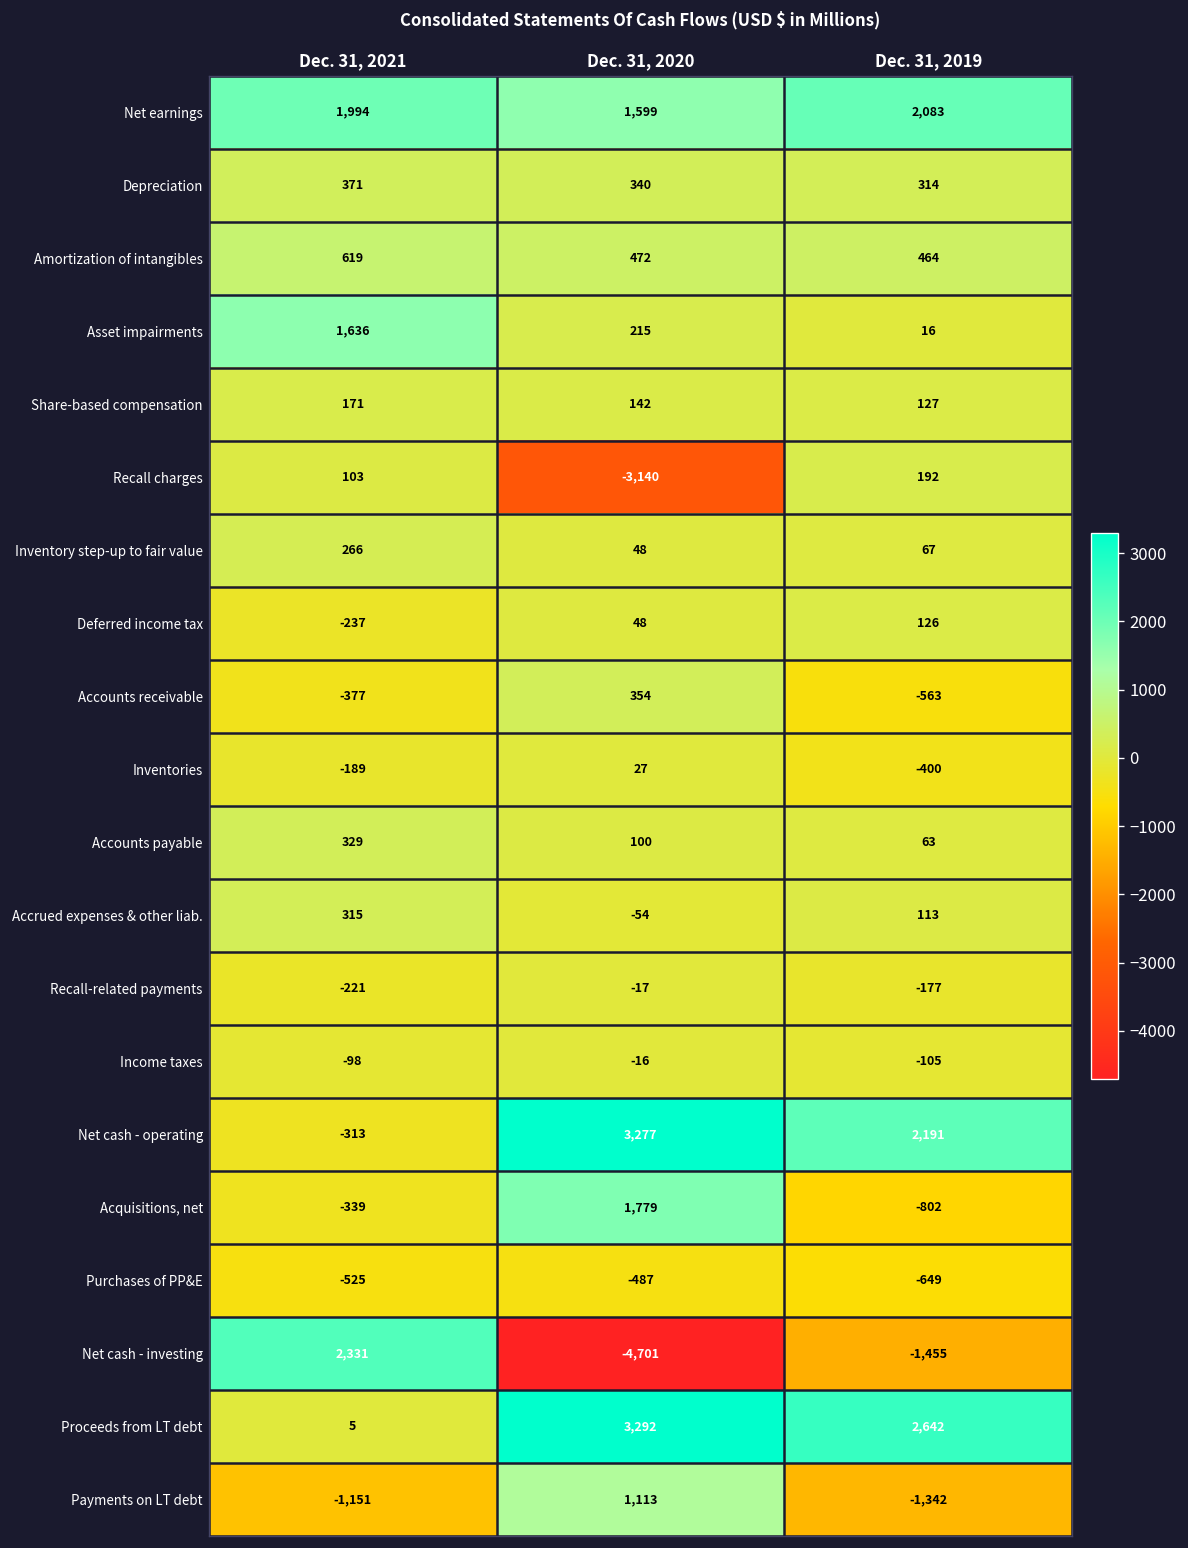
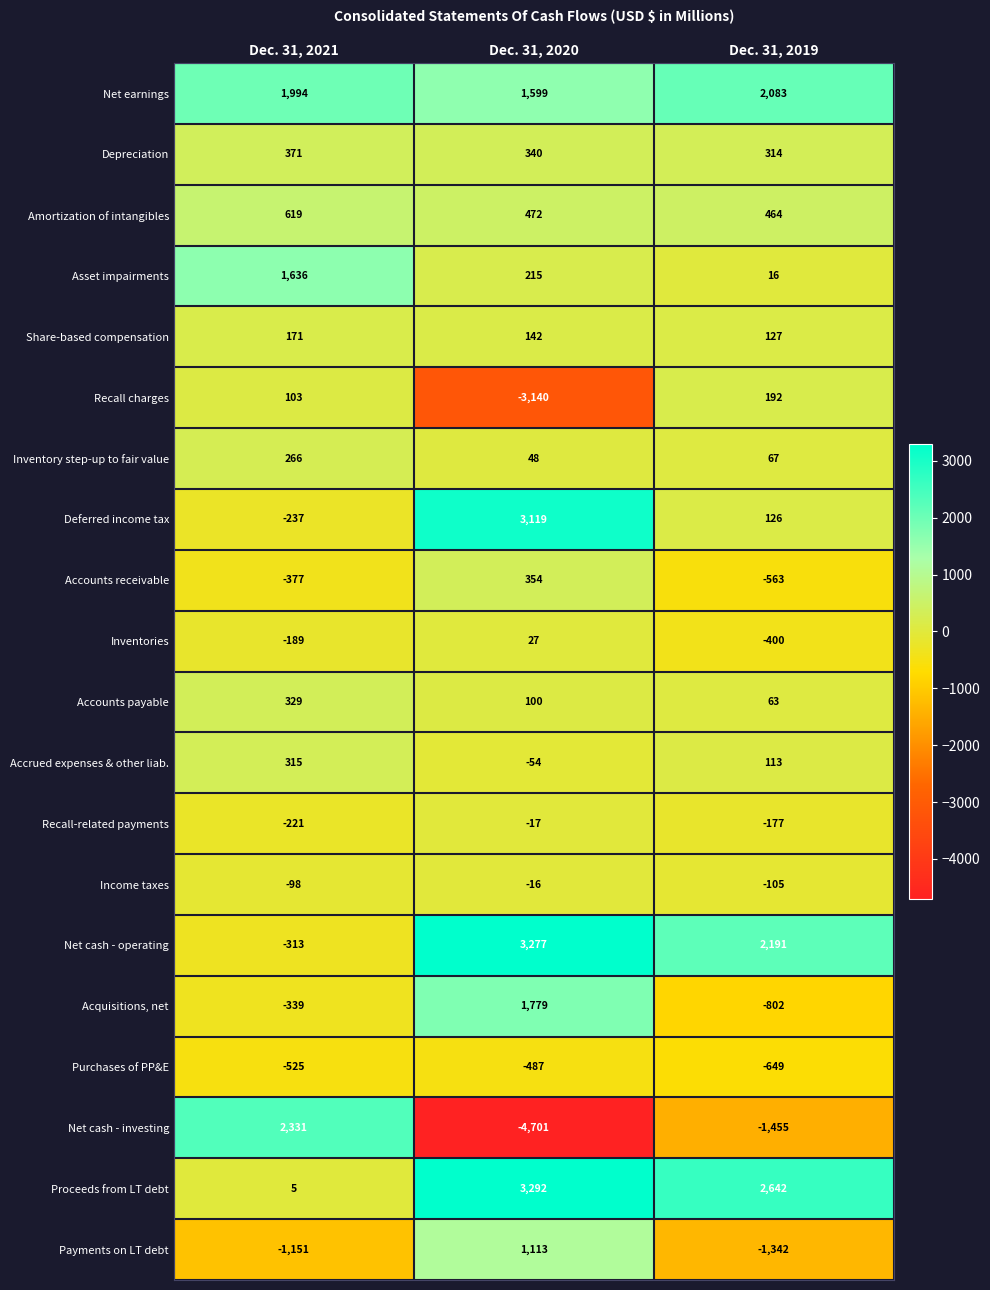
Deferred income tax, Dec. 31, 2020: 48 -> 3,119
